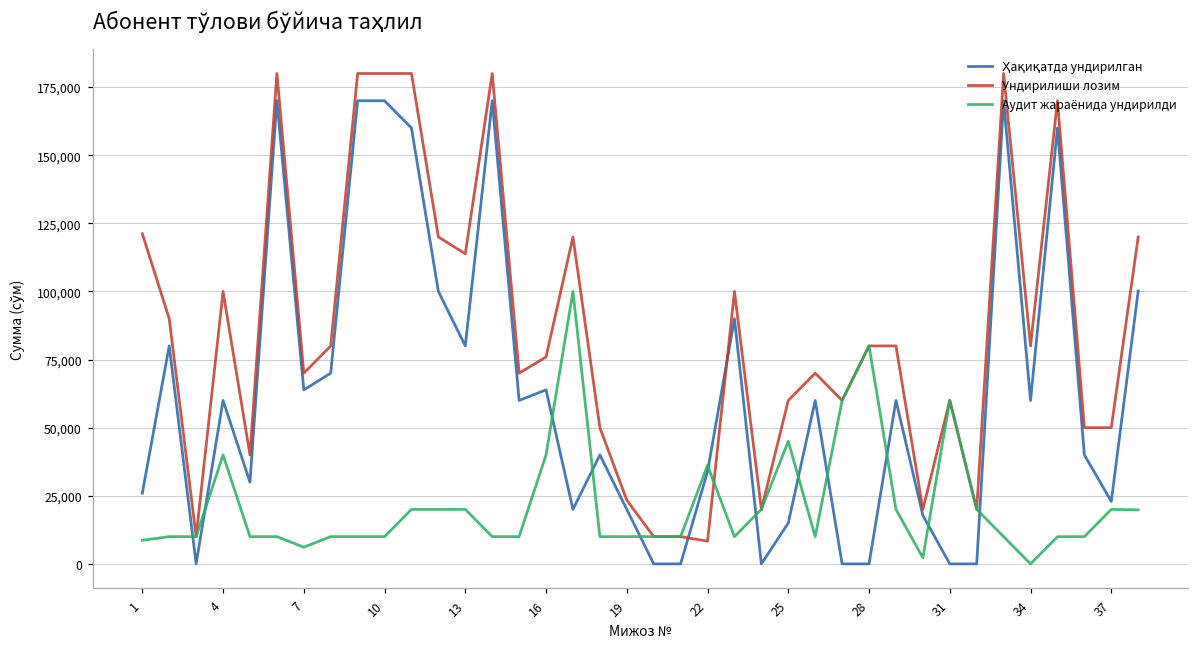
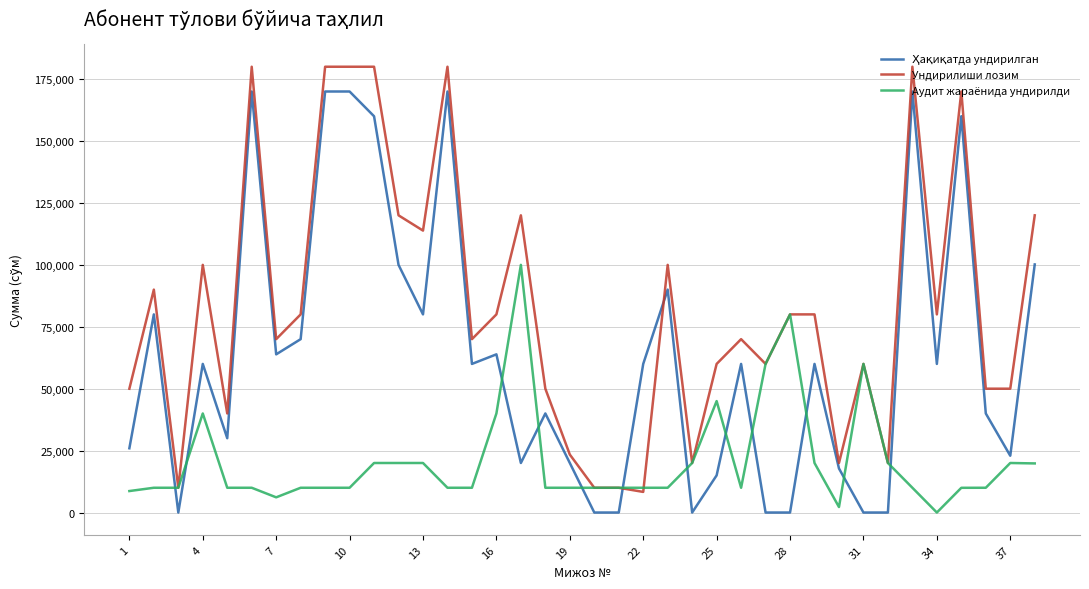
Ундирилиши лозим, 1: 121,000 -> 50,000
Ундирилиши лозим, 16: 76,000 -> 80,000
Ҳақиқатда ундирилган, 22: 34,000 -> 60,000
Аудит жараёнида ундирилди, 22: 36,000 -> 10,000
